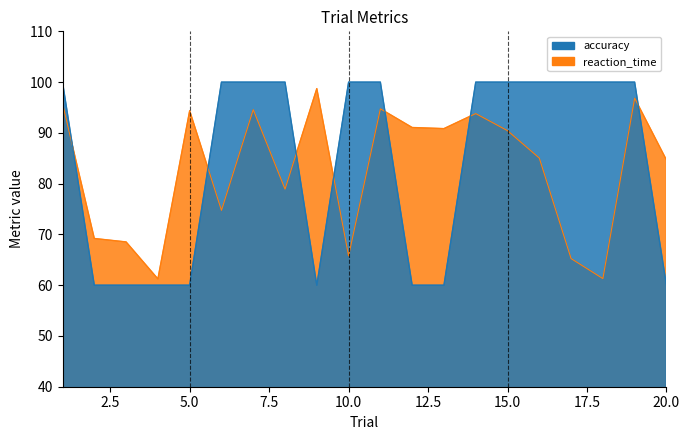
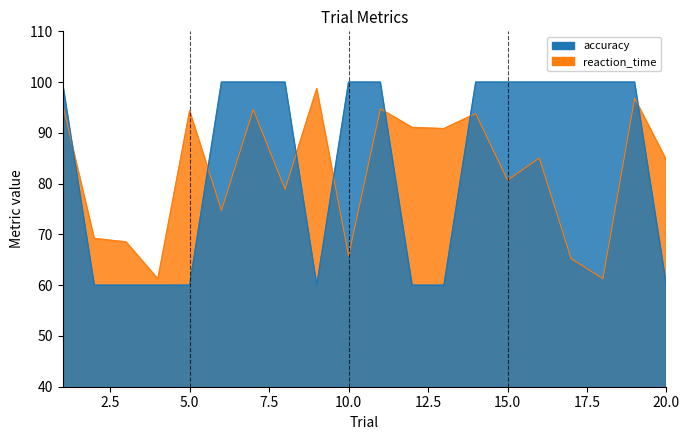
reaction_time, 15.0: 90 -> 81
